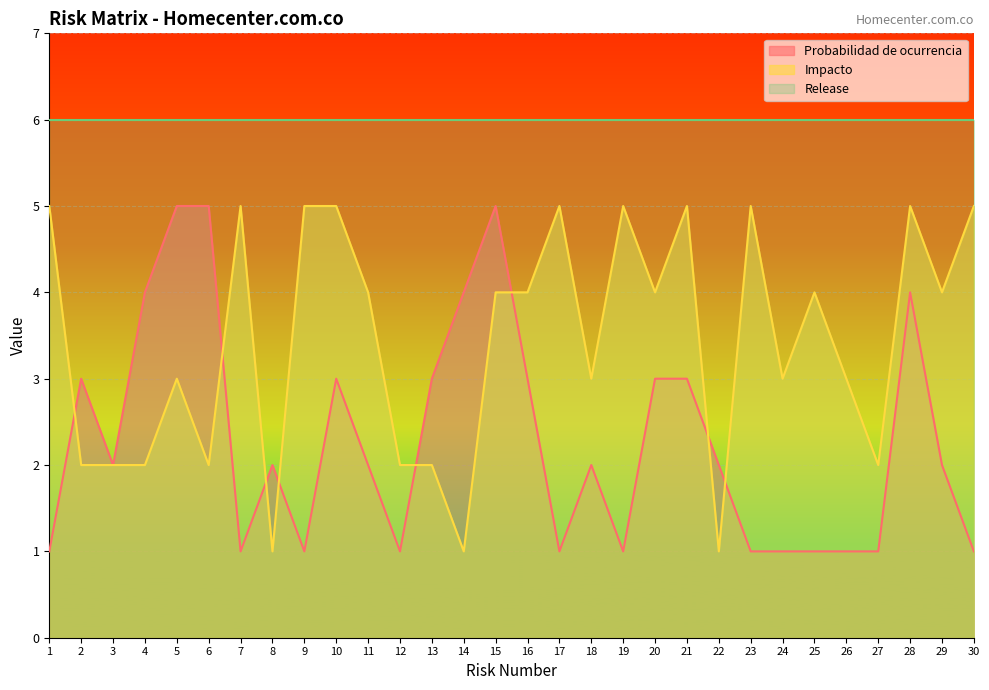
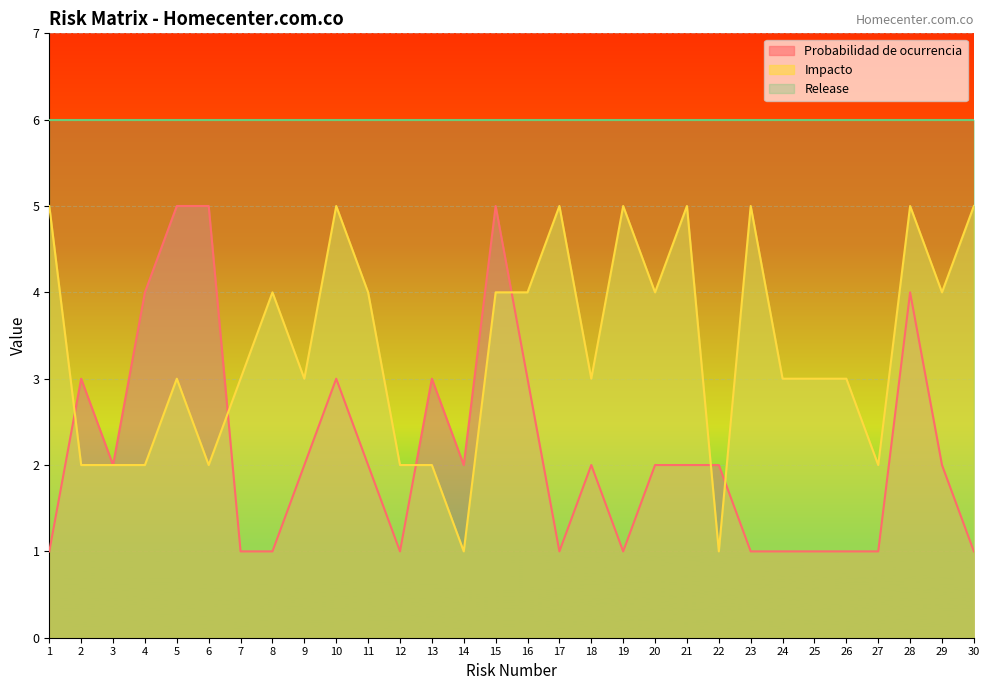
Impacto, 7: 5 -> 3
Probabilidad de ocurrencia, 8: 2 -> 1
Impacto, 8: 1 -> 4
Probabilidad de ocurrencia, 9: 1 -> 2
Impacto, 9: 5 -> 3
Probabilidad de ocurrencia, 14: 4 -> 2
Probabilidad de ocurrencia, 20: 3 -> 2
Probabilidad de ocurrencia, 21: 3 -> 2
Impacto, 25: 4 -> 3
